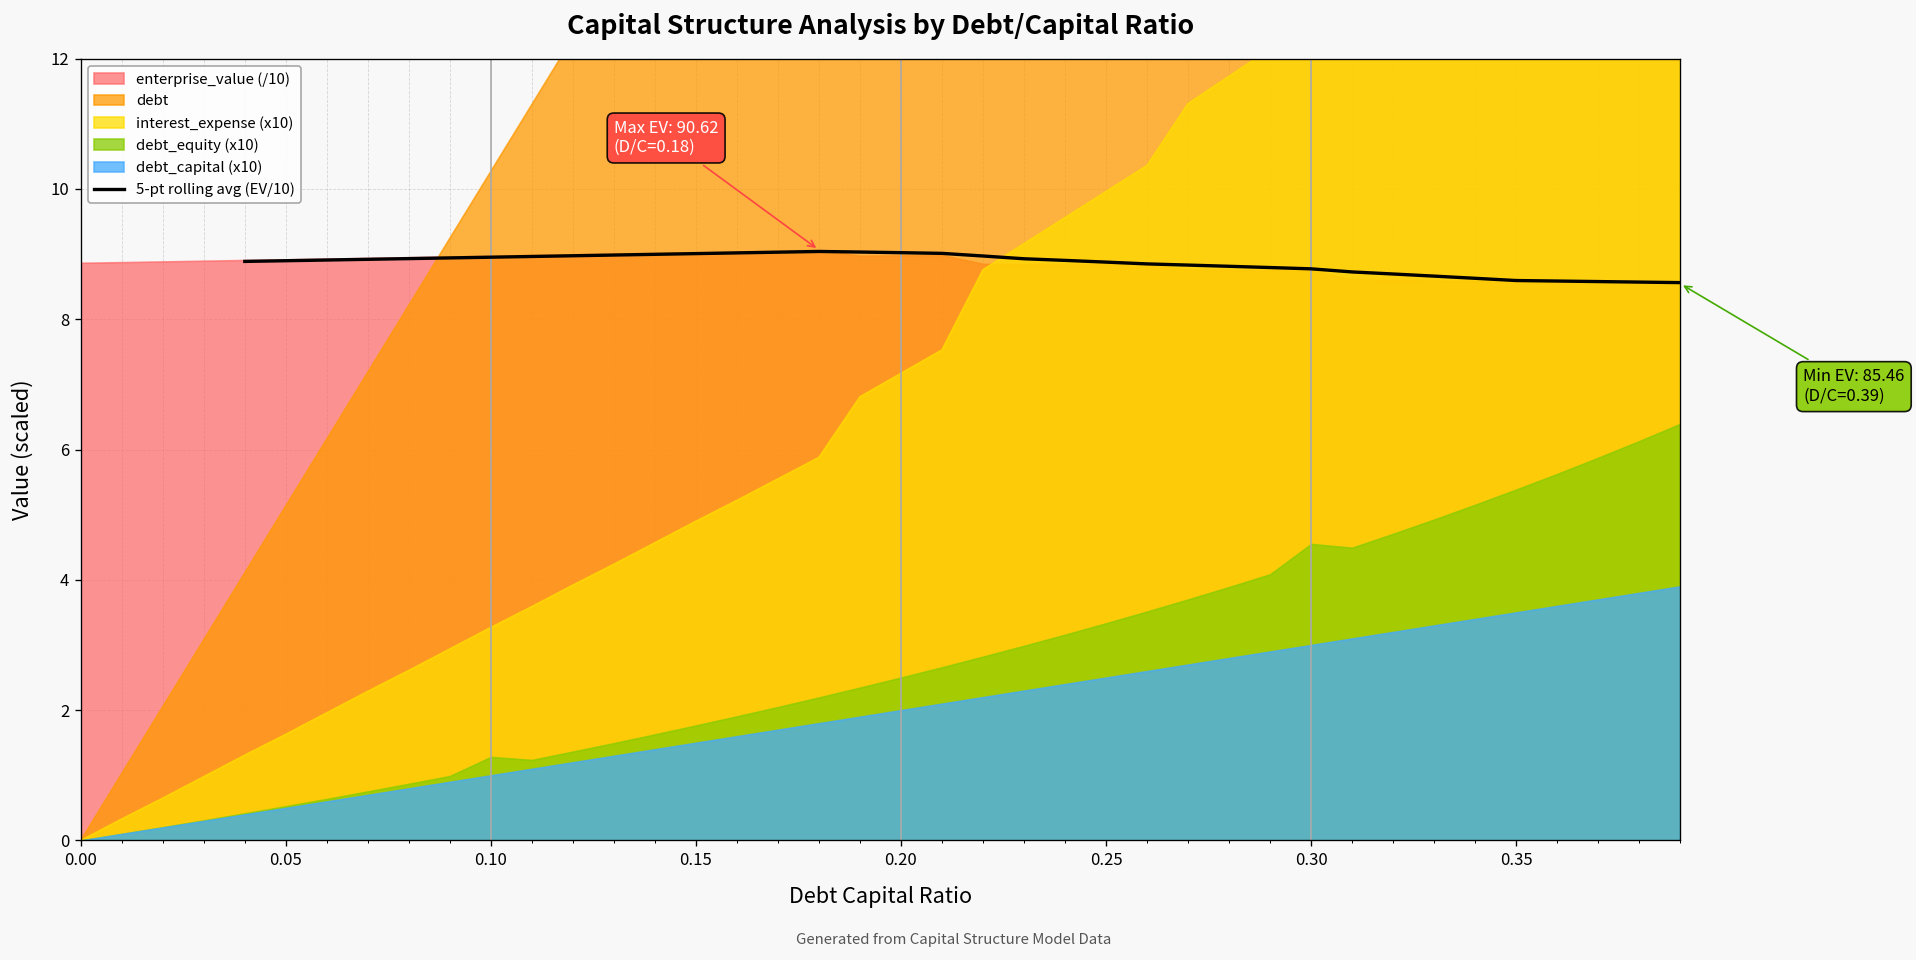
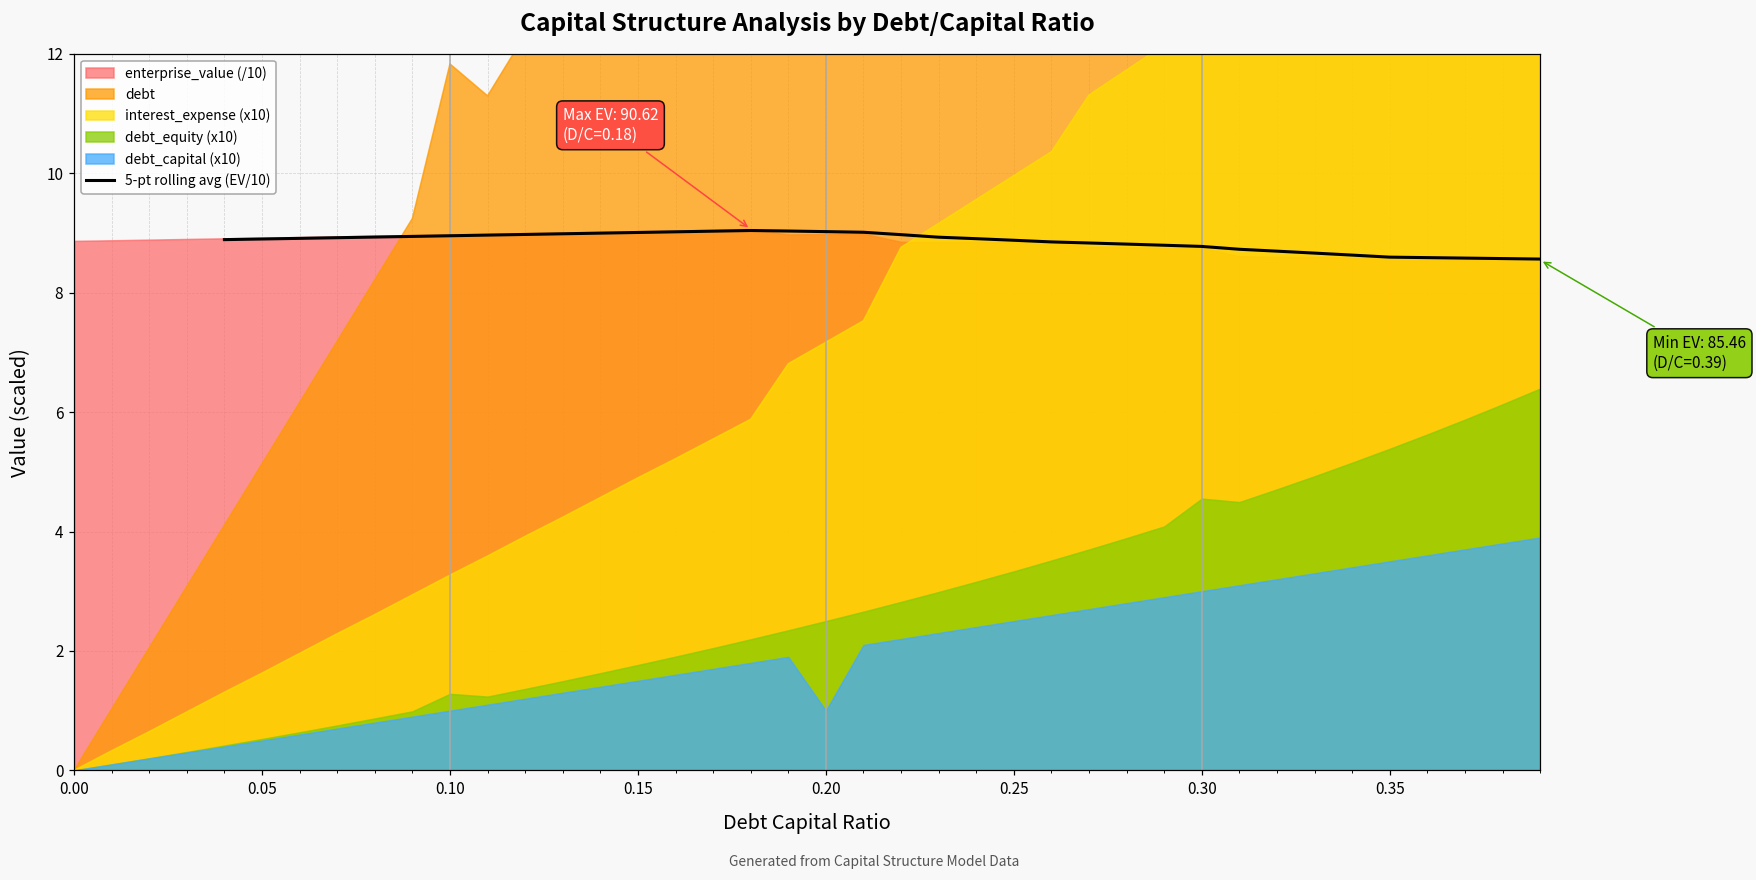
debt, 0.10: 10.3 -> 11.8
debt_capital (x10), 0.20: 2.0 -> 1.0
